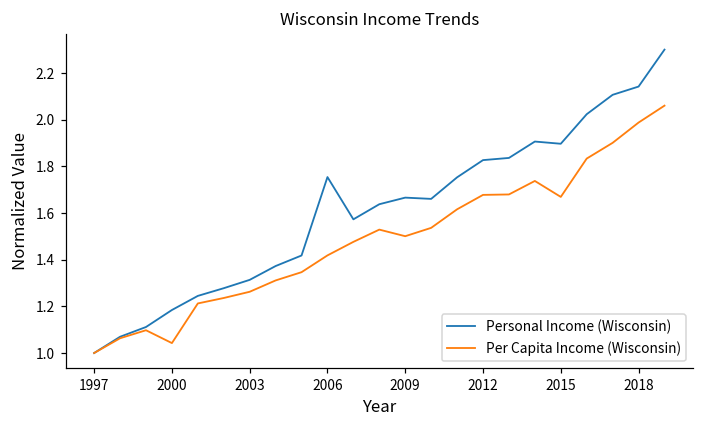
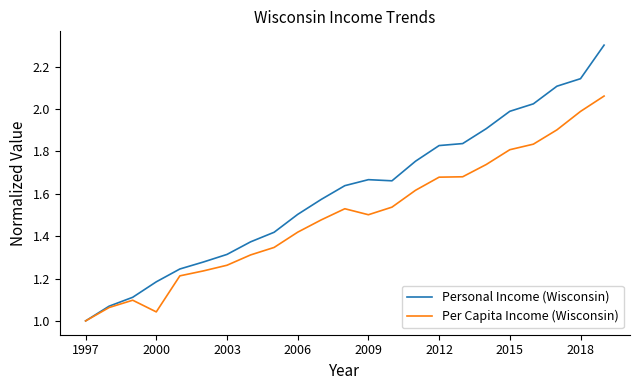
Personal Income (Wisconsin), 2006: 1.75 -> 1.50
Personal Income (Wisconsin), 2015: 1.90 -> 1.99
Per Capita Income (Wisconsin), 2015: 1.67 -> 1.81
